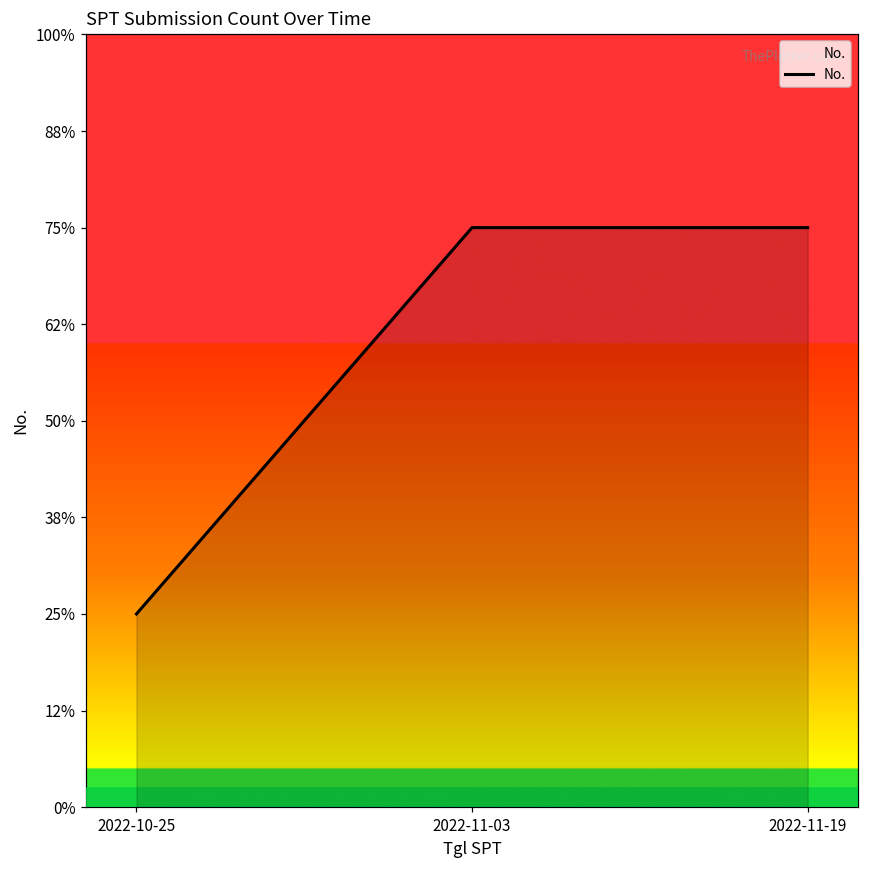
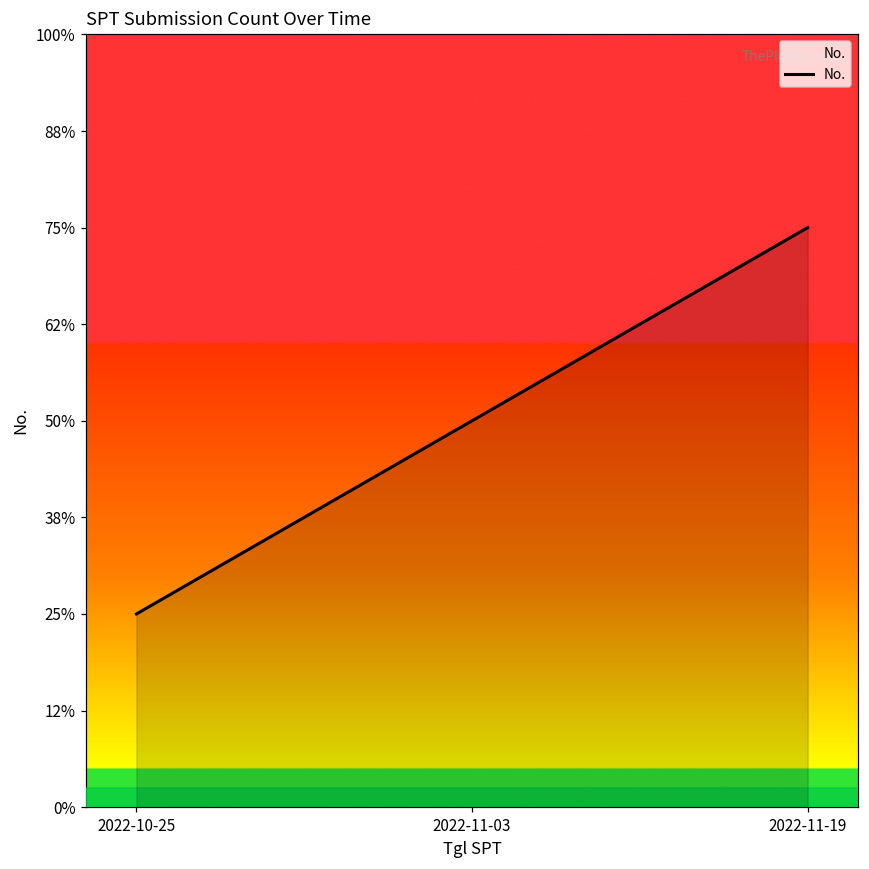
2022-11-03: 75% -> 50%
